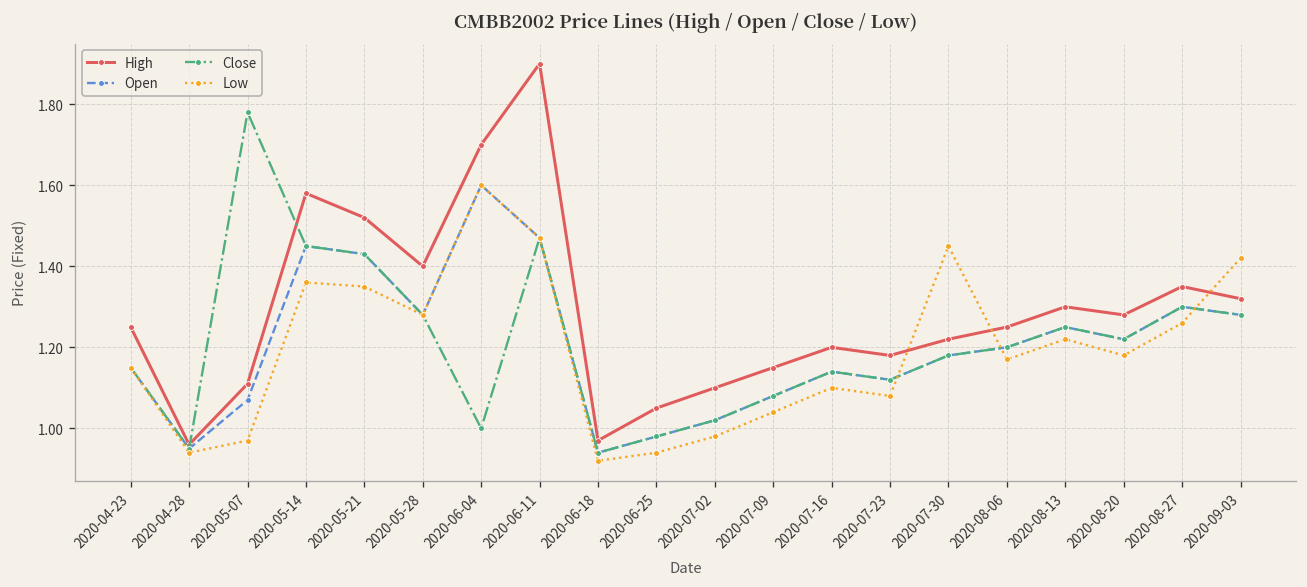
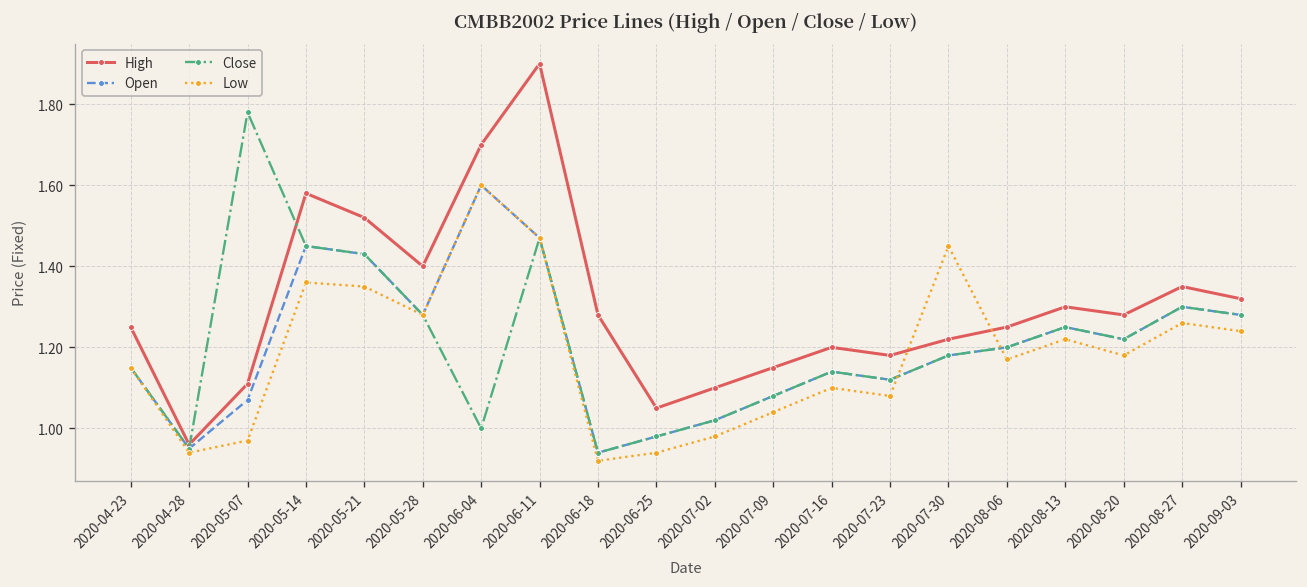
High, 2020-06-18: 0.97 -> 1.28
Low, 2020-09-03: 1.42 -> 1.24
